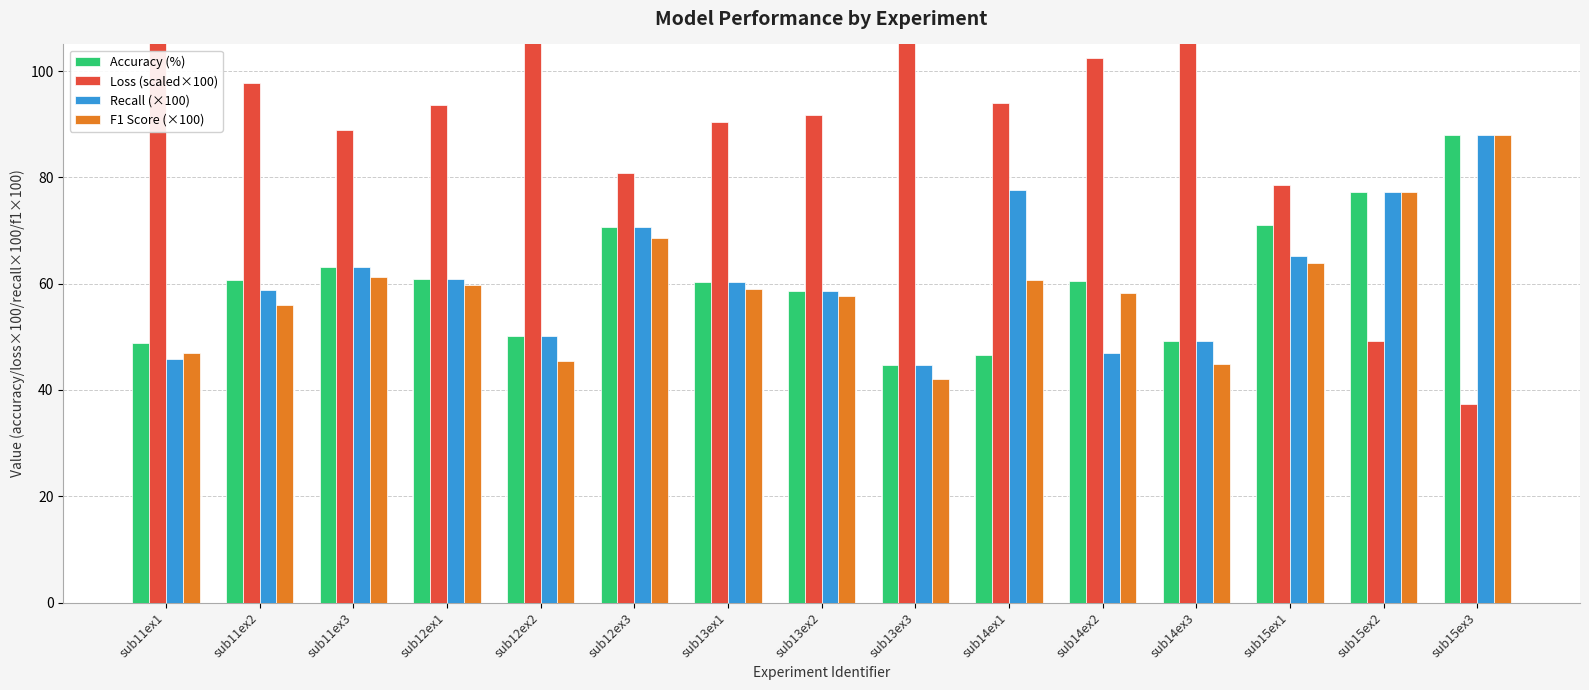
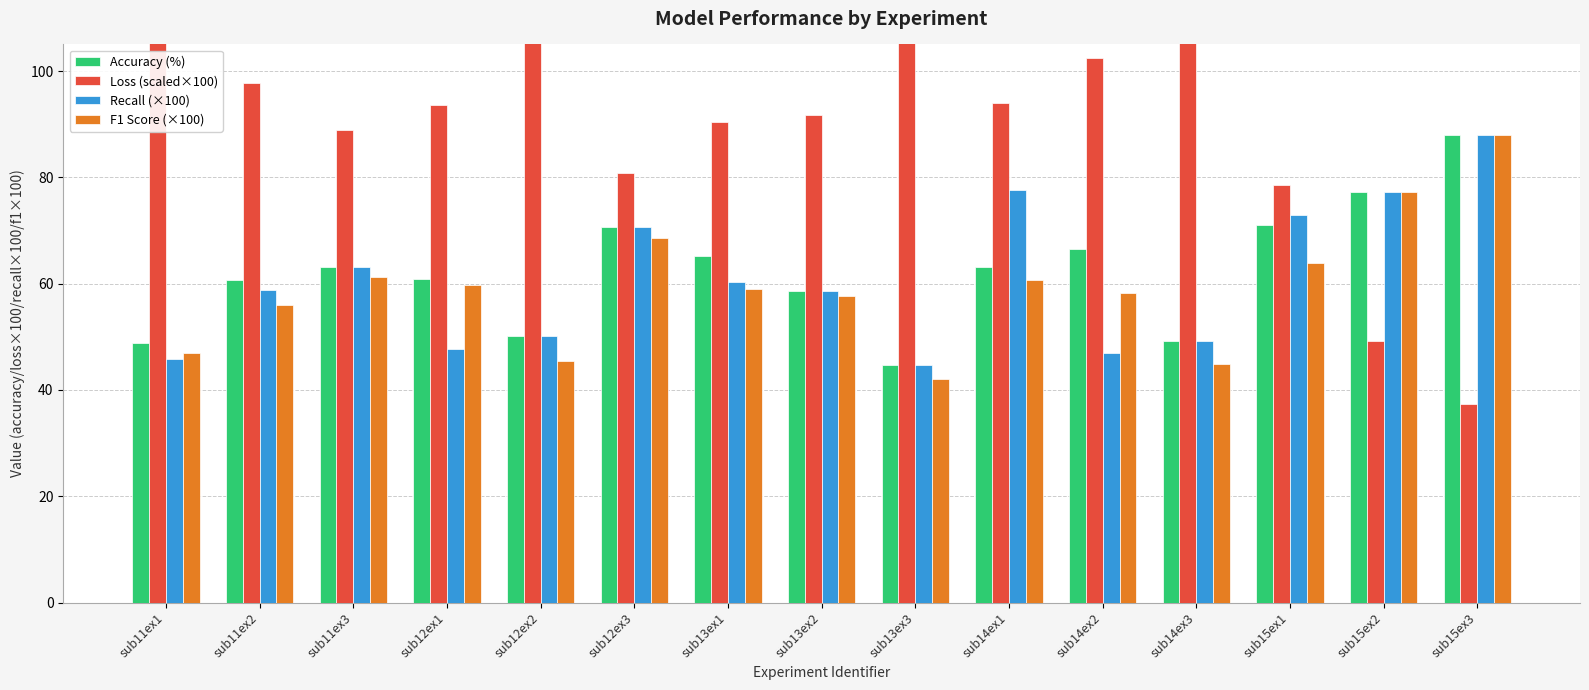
Recall (×100), sub12ex1: 61 -> 48
Accuracy (%), sub13ex1: 60 -> 65
Accuracy (%), sub14ex1: 47 -> 63
Accuracy (%), sub14ex2: 61 -> 67
Recall (×100), sub15ex1: 65 -> 73
